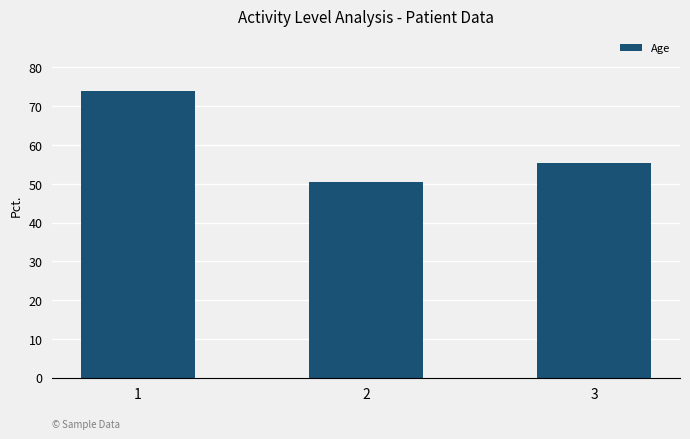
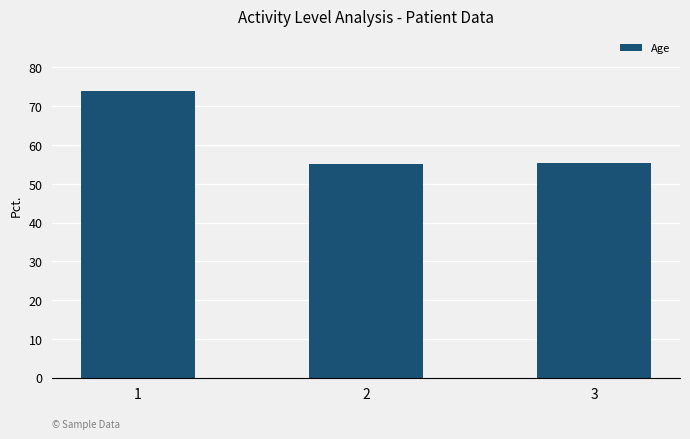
2: 50 -> 55
